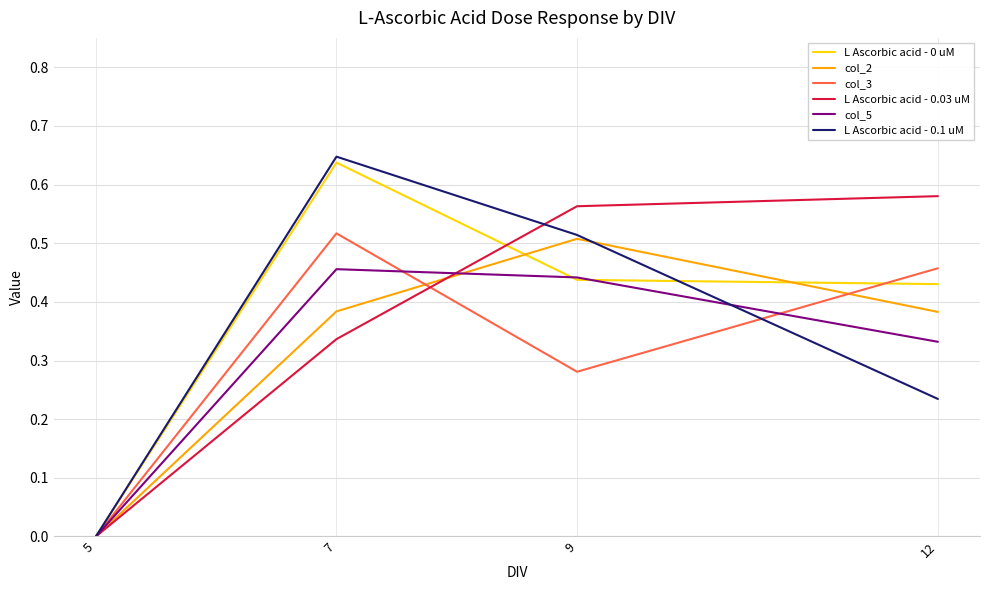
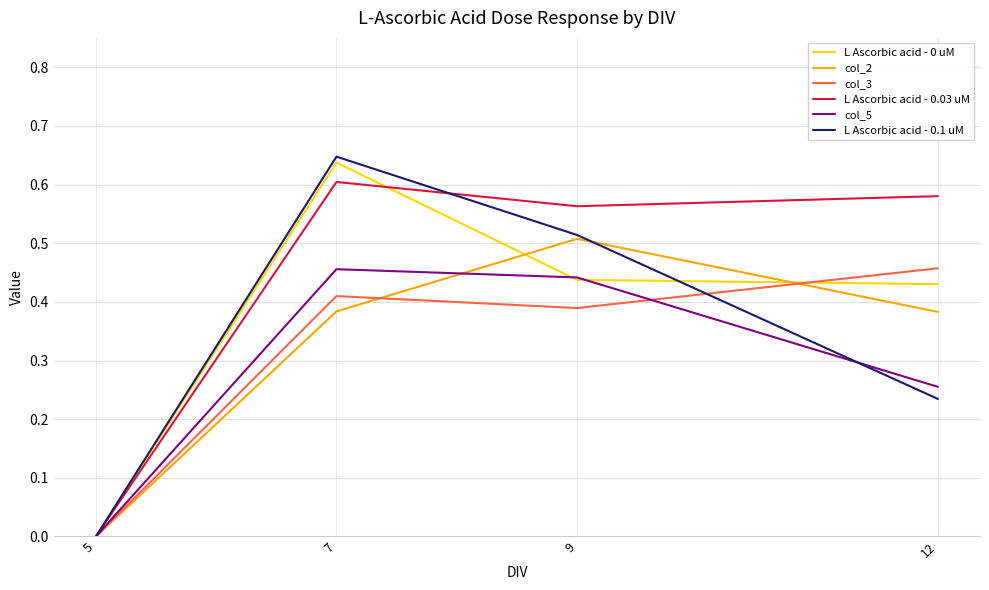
col_3, 7: 0.52 -> 0.41
L Ascorbic acid - 0.03 uM, 7: 0.34 -> 0.60
col_3, 9: 0.28 -> 0.39
col_5, 12: 0.33 -> 0.26
